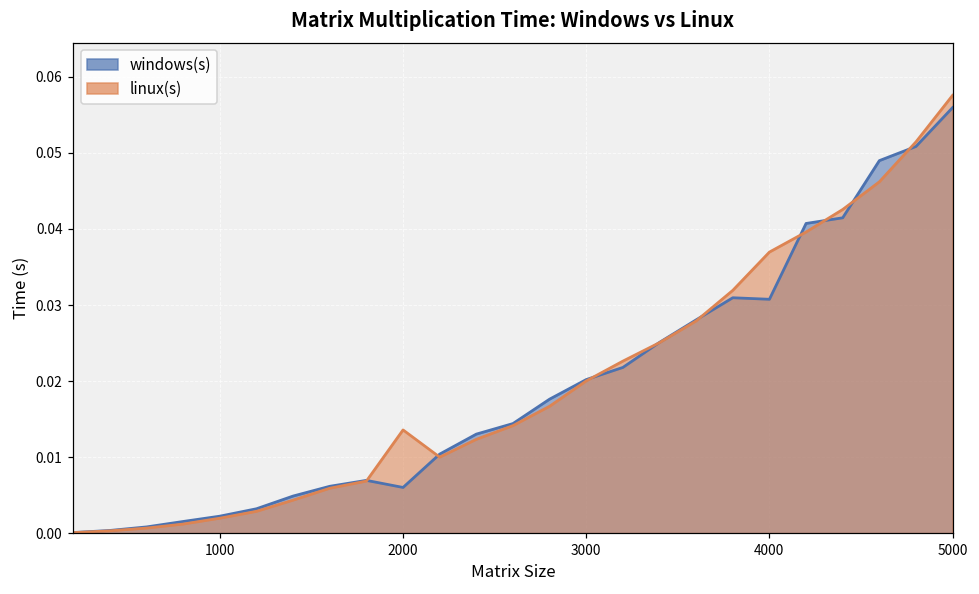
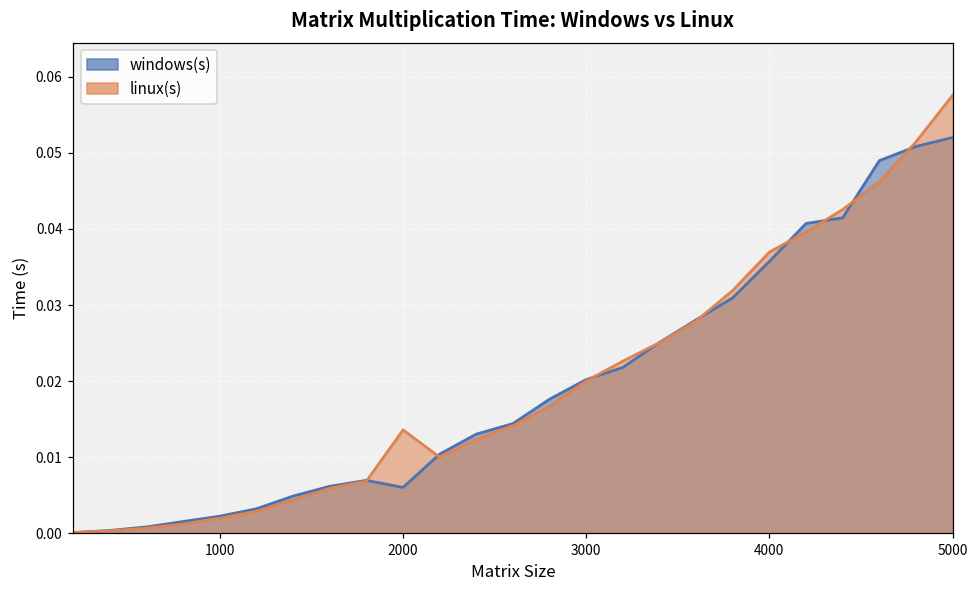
windows(s), 4000: 0.031 -> 0.036
windows(s), 5000: 0.056 -> 0.052
